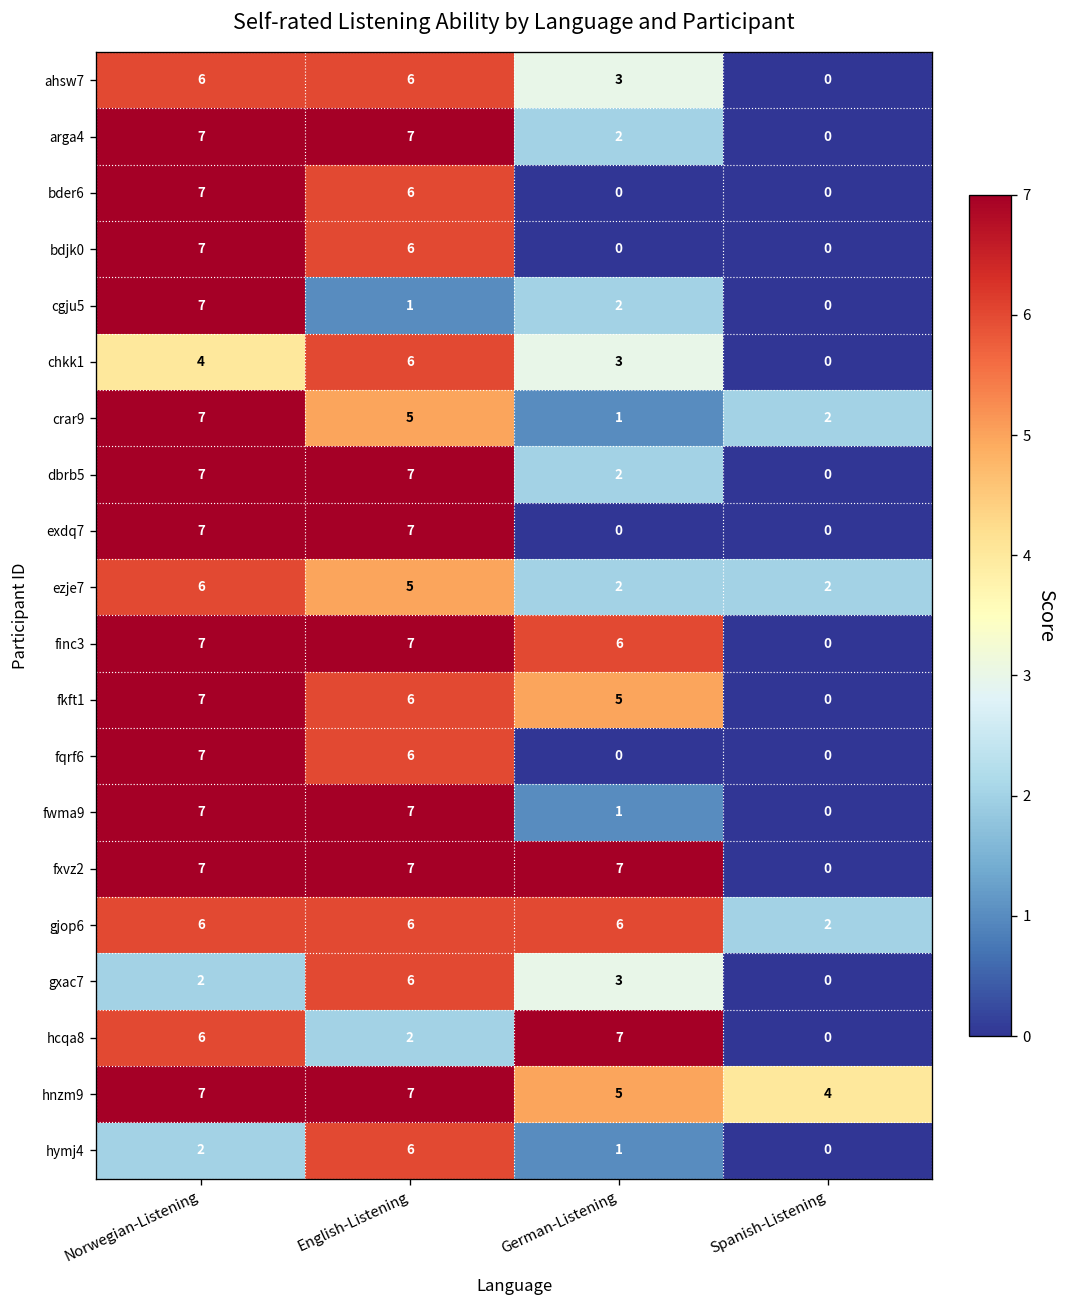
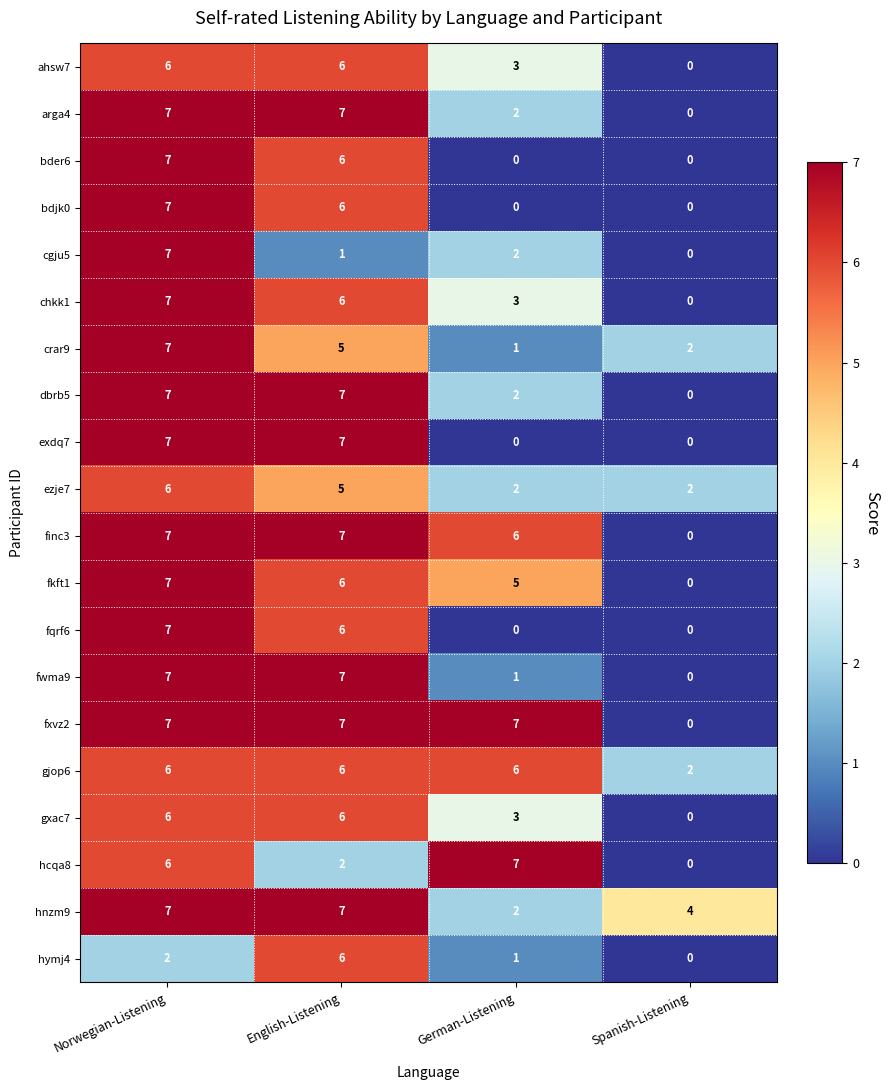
chkk1, Norwegian-Listening: 4 -> 7
gxac7, Norwegian-Listening: 2 -> 6
hnzm9, German-Listening: 5 -> 2
